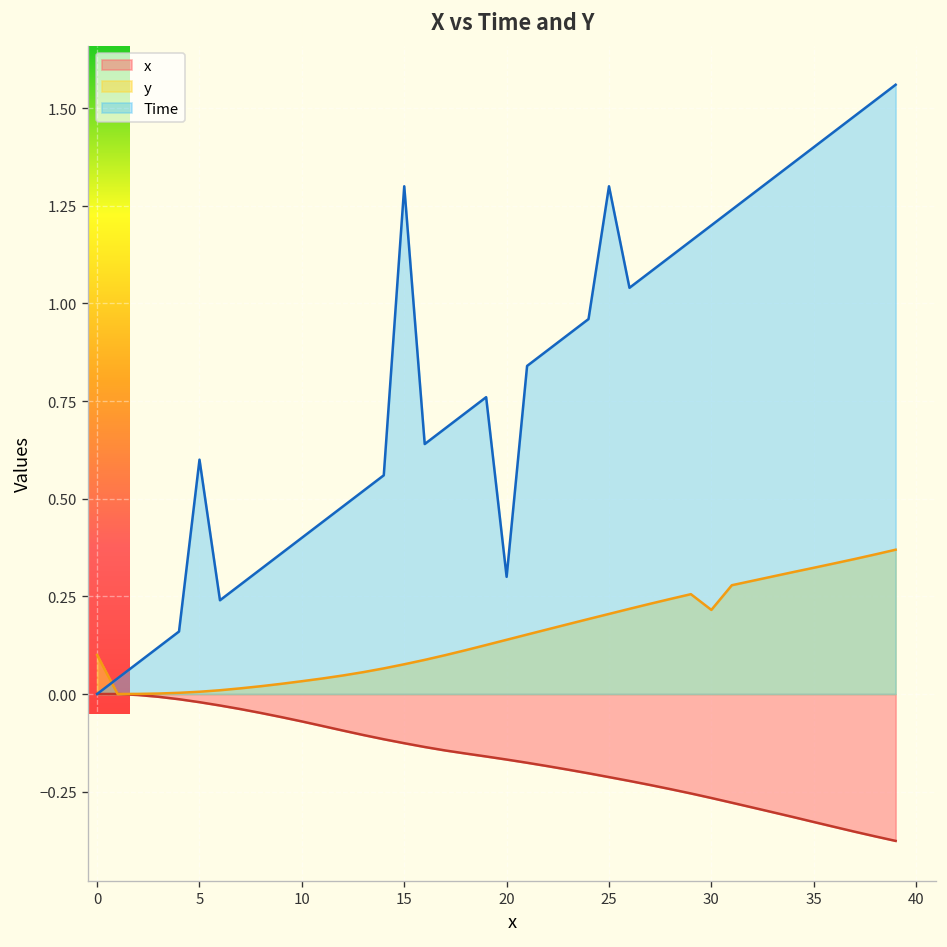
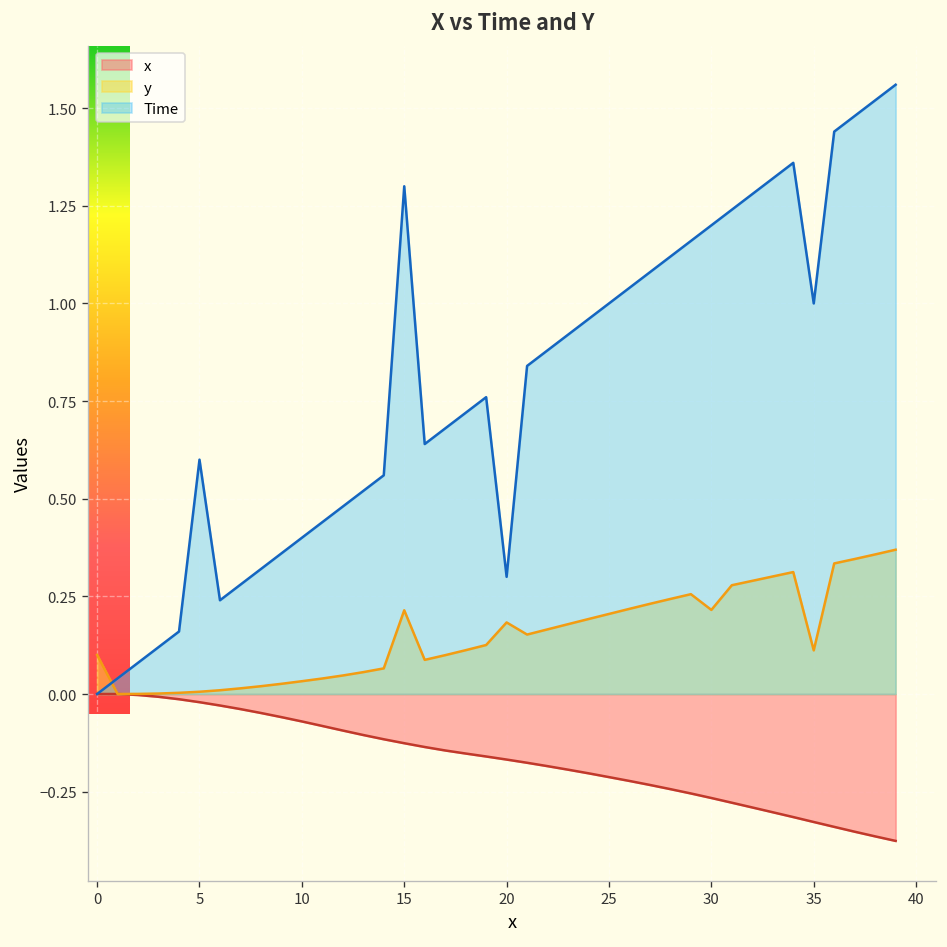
y, 15: 0.08 -> 0.21
y, 20: 0.14 -> 0.18
Time, 25: 1.3 -> 1.0
y, 35: 0.32 -> 0.11
Time, 35: 1.4 -> 1.0
